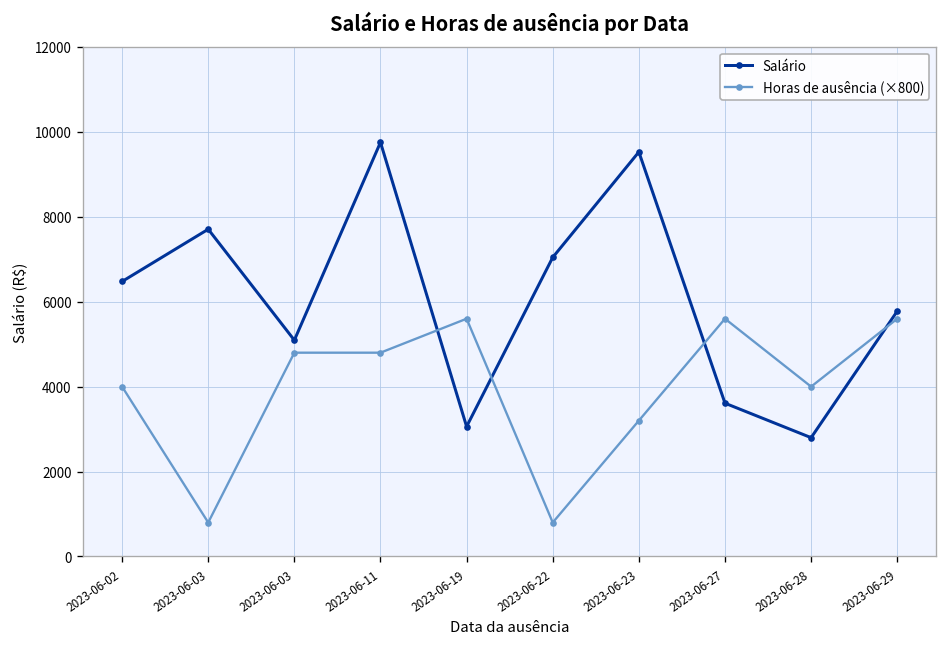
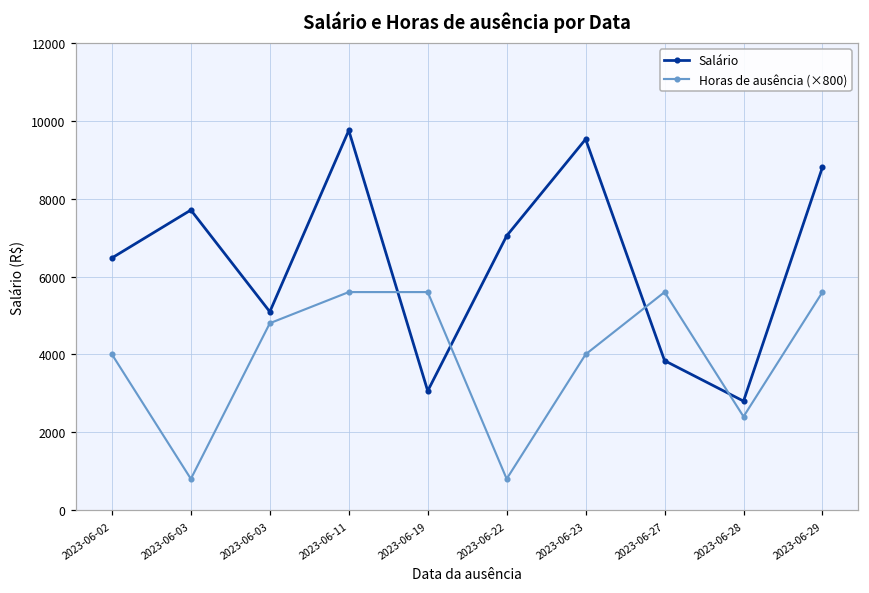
Horas de ausência (×800), 2023-06-11: 4800 -> 5600
Horas de ausência (×800), 2023-06-23: 3200 -> 4000
Salário, 2023-06-27: 3600 -> 3800
Horas de ausência (×800), 2023-06-28: 4000 -> 2400
Salário, 2023-06-29: 5800 -> 8800
